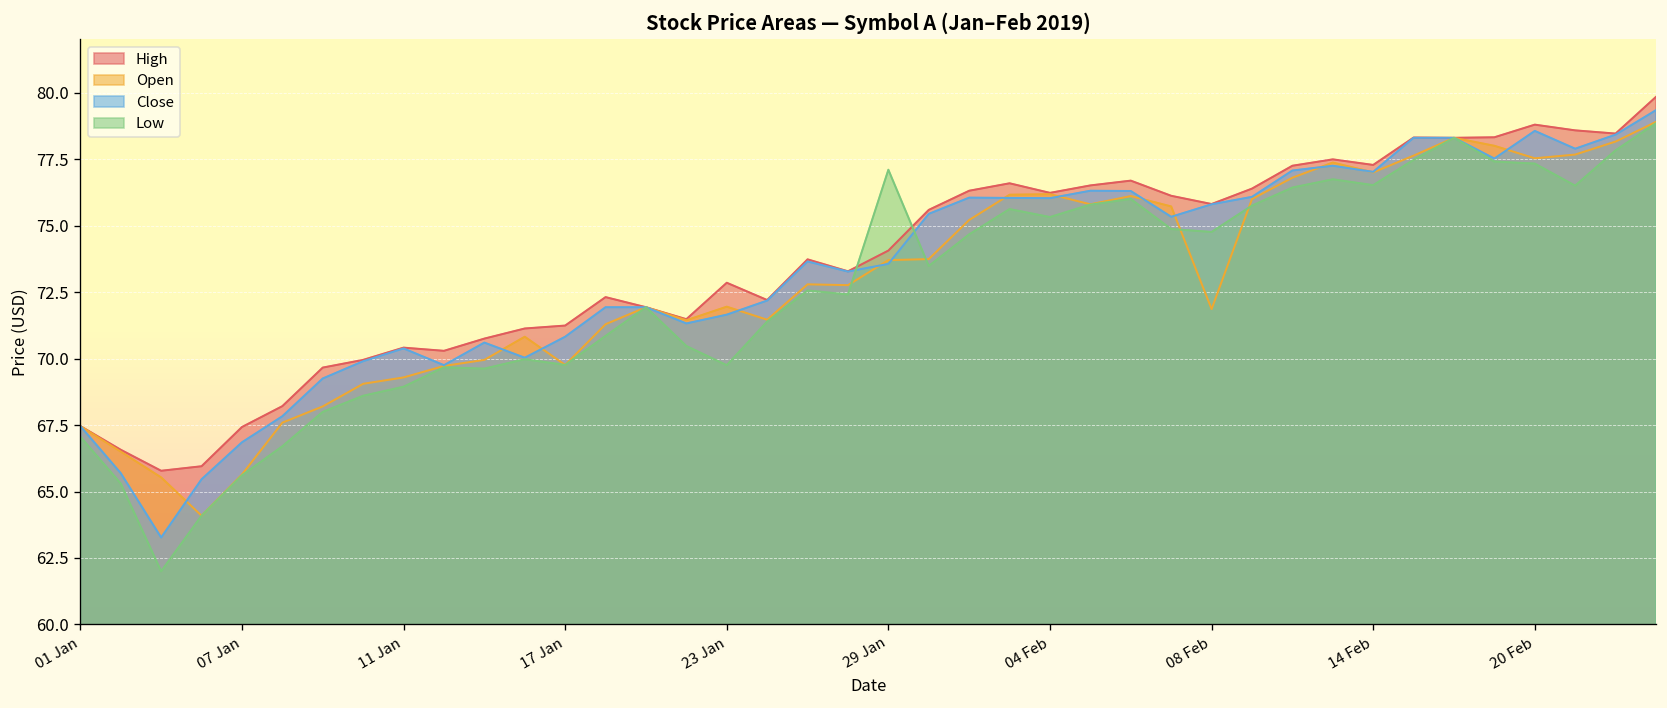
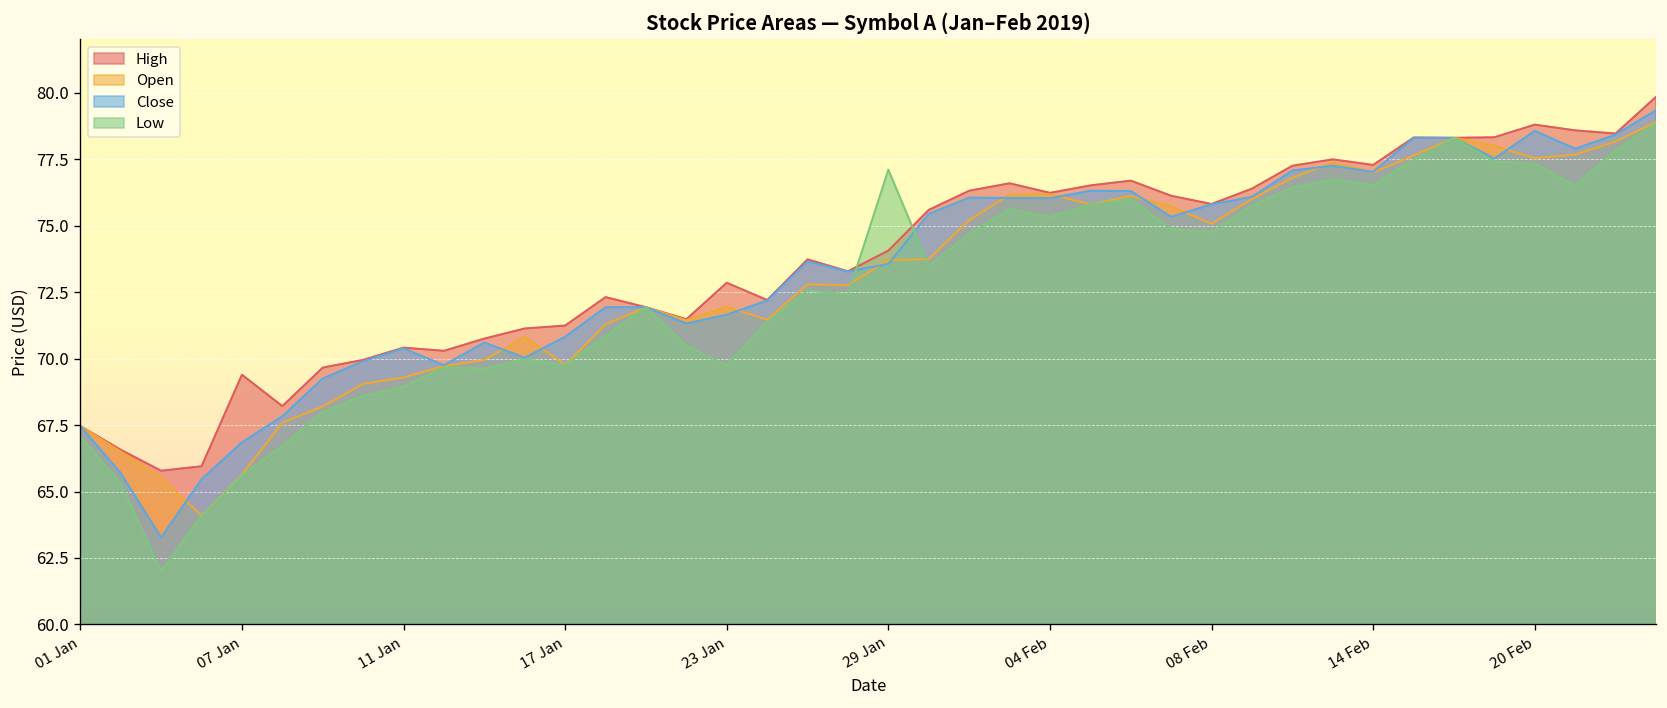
High, 07 Jan: 67.4 -> 69.4
Open, 08 Feb: 71.9 -> 75.1
